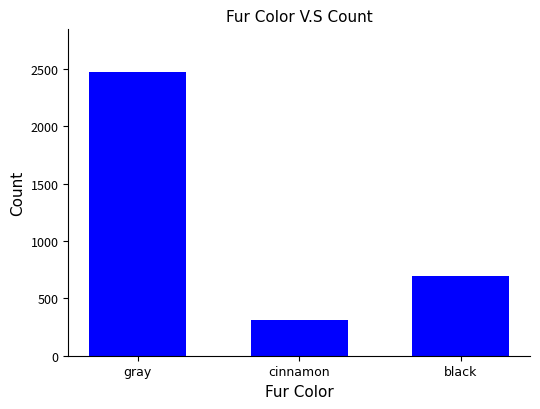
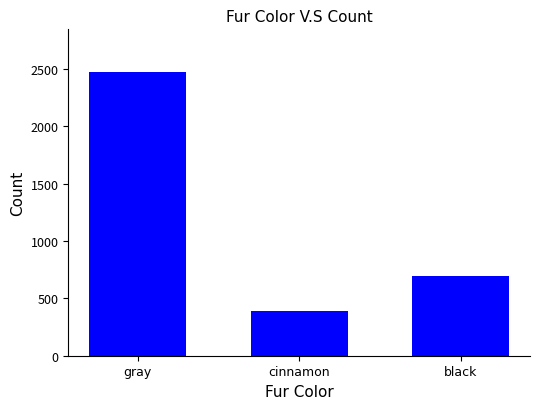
cinnamon: 310 -> 390
